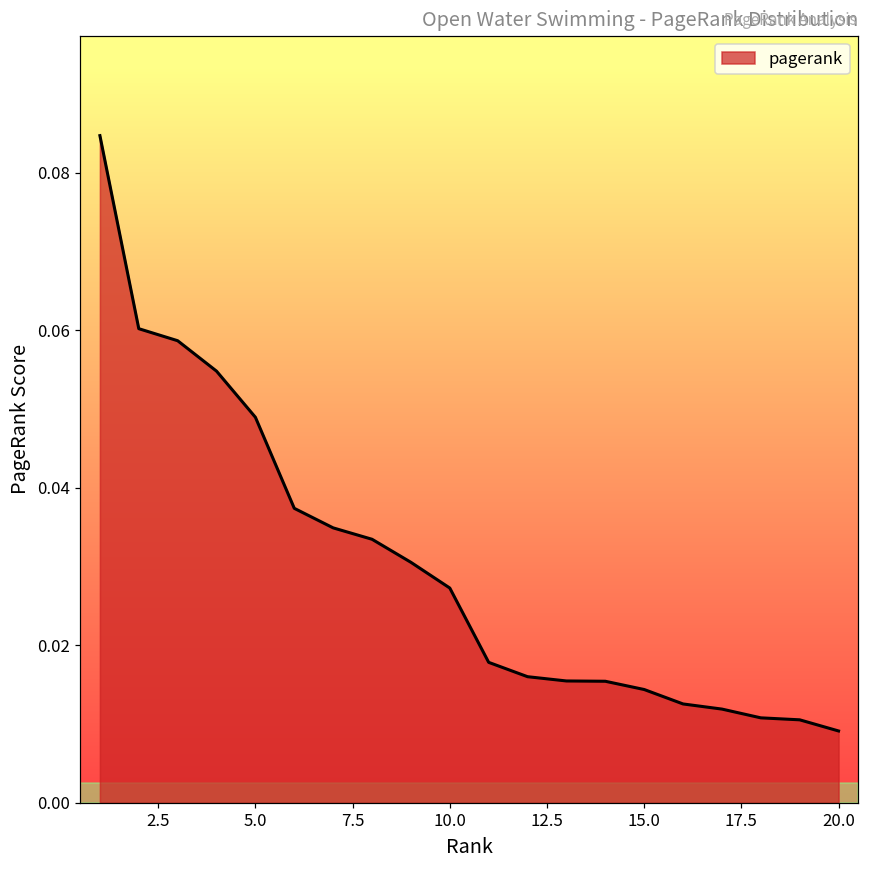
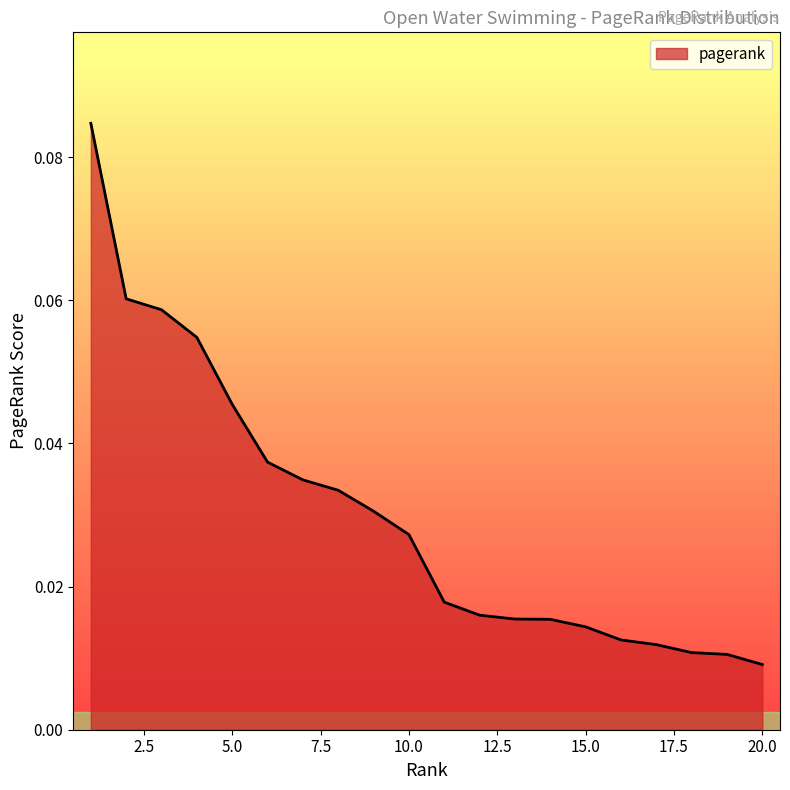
5.0: 0.049 -> 0.045
